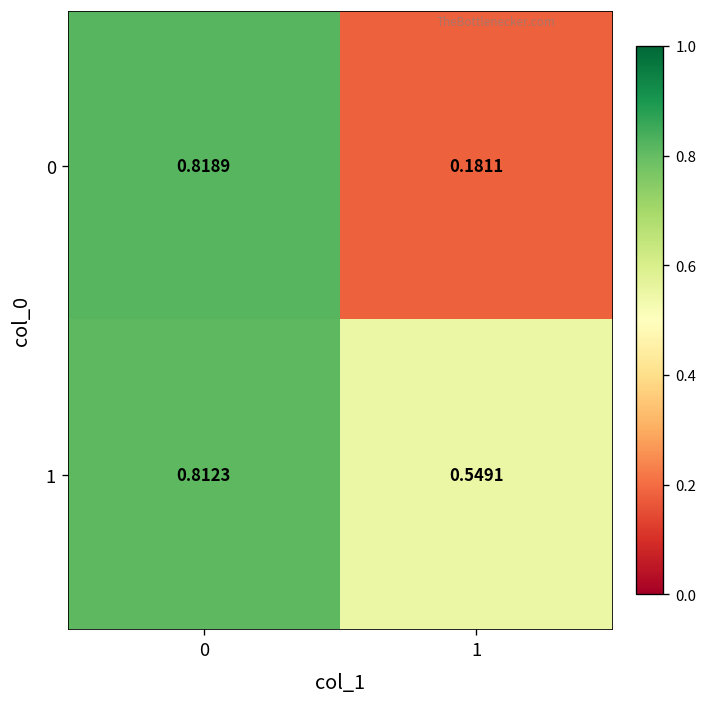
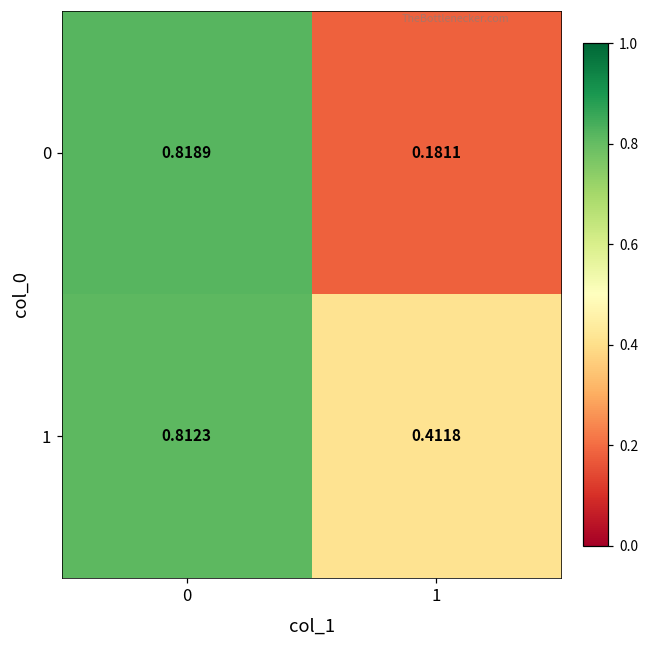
1, 1: 0.5491 -> 0.4118
